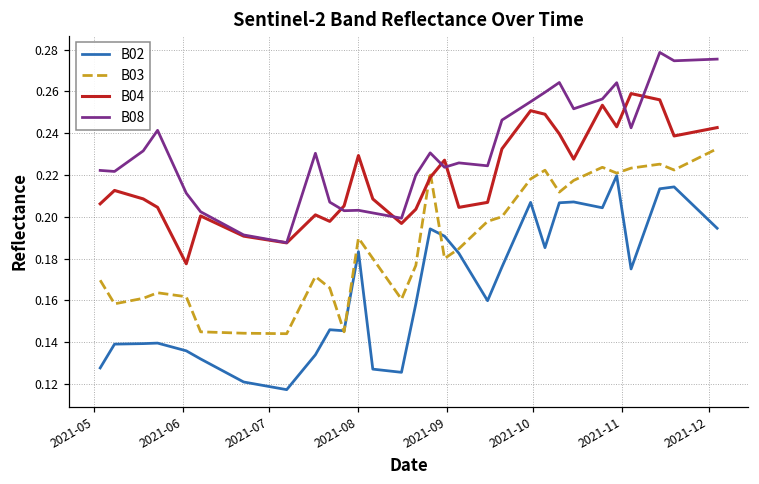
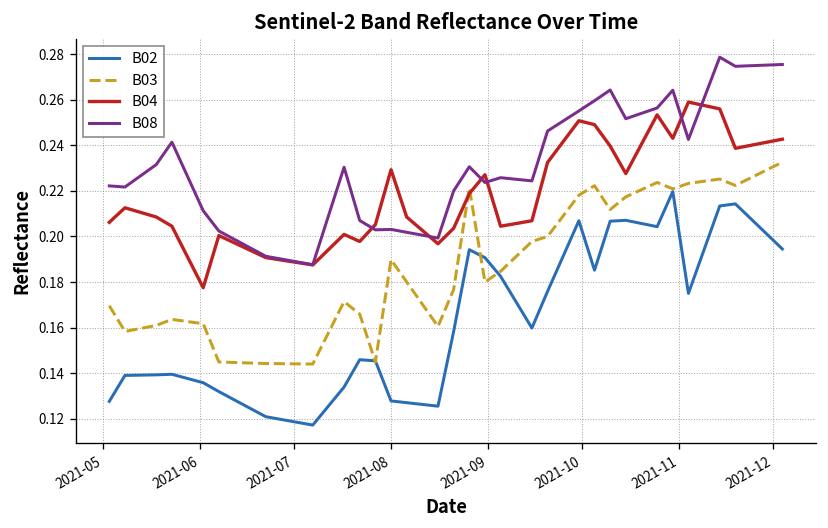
B02, 2021-08: 0.183 -> 0.128
